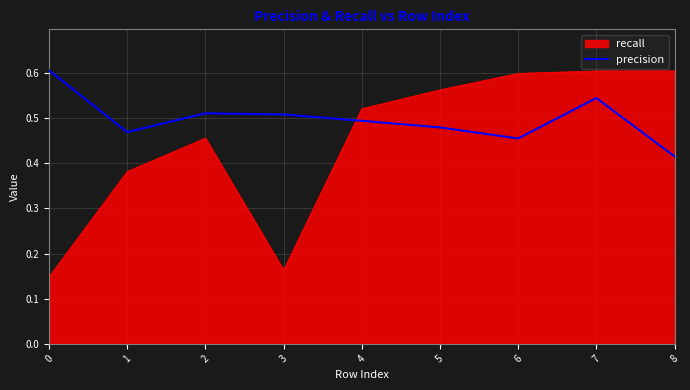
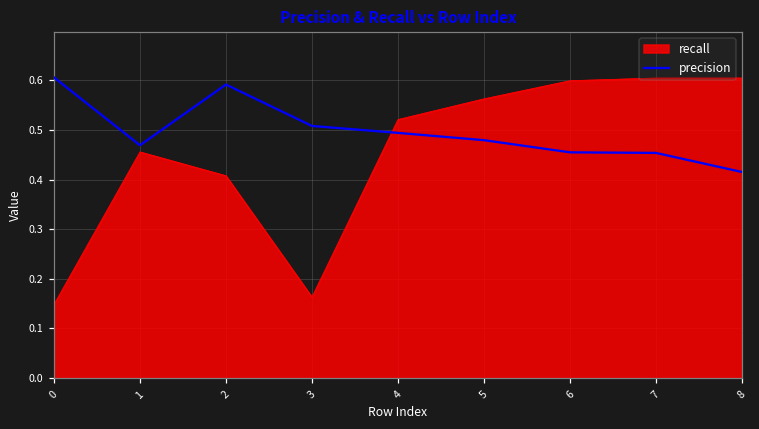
recall, 1: 0.38 -> 0.46
recall, 2: 0.46 -> 0.41
precision, 2: 0.51 -> 0.59
precision, 7: 0.54 -> 0.45
